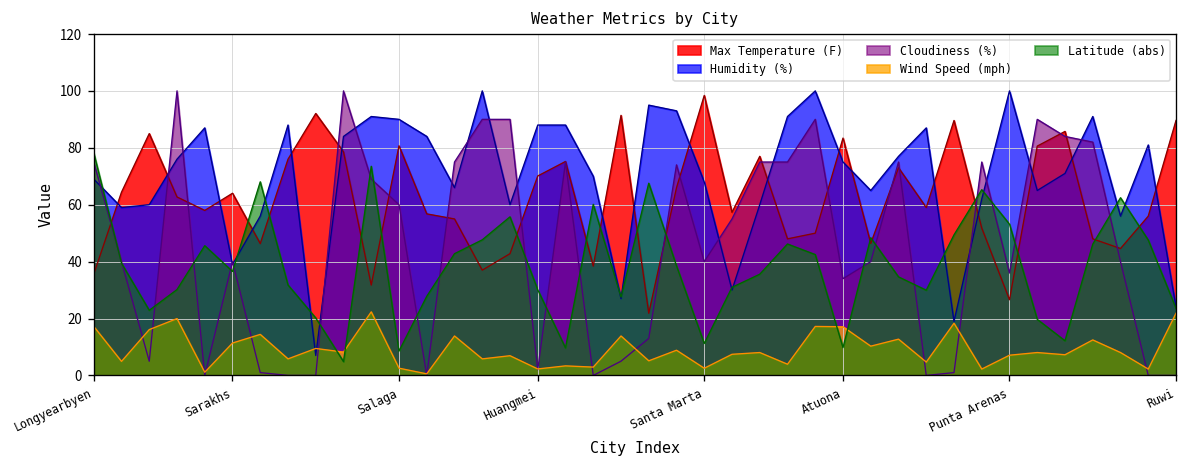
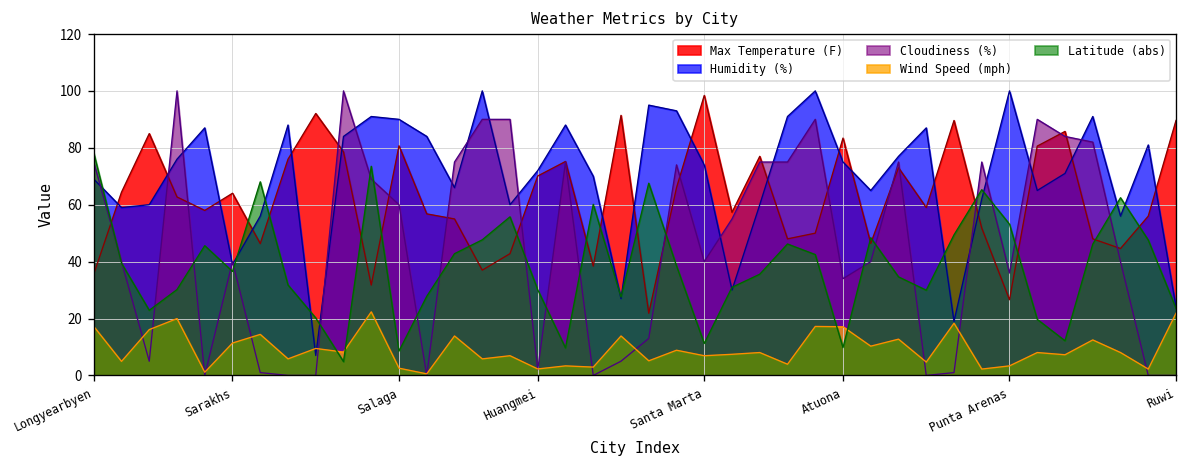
Humidity (%), Huangmei: 88 -> 72
Humidity (%), Santa Marta: 68 -> 74
Wind Speed (mph), Santa Marta: 3 -> 7
Wind Speed (mph), Punta Arenas: 7 -> 3
